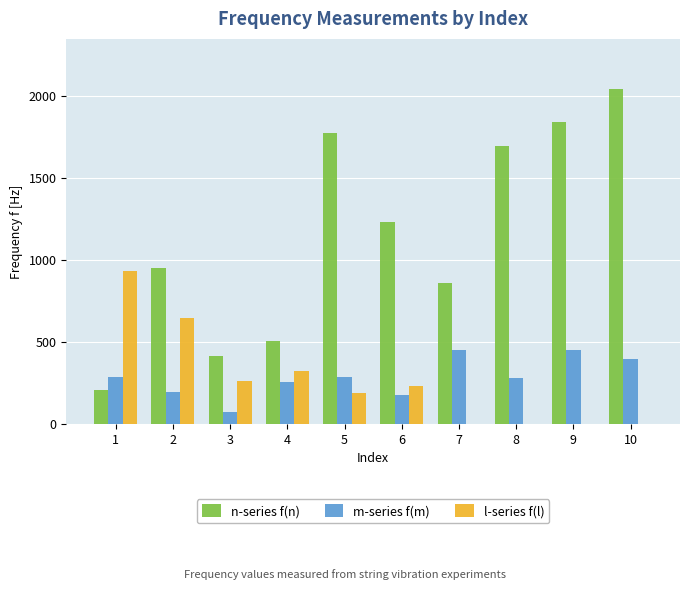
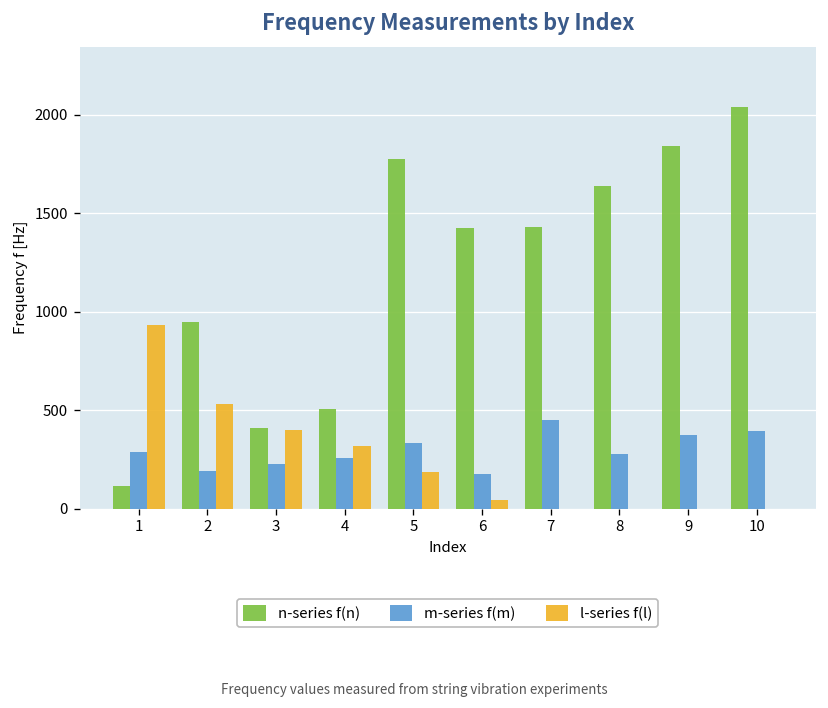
n-series f(n), 1: 200 -> 120
l-series f(l), 2: 640 -> 530
m-series f(m), 3: 70 -> 230
l-series f(l), 3: 260 -> 400
m-series f(m), 5: 280 -> 330
n-series f(n), 6: 1230 -> 1430
l-series f(l), 6: 230 -> 40
n-series f(n), 7: 860 -> 1430
n-series f(n), 8: 1690 -> 1640
m-series f(m), 9: 450 -> 370
